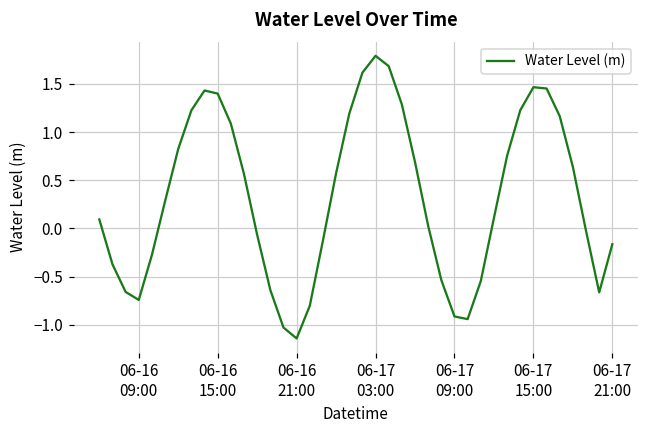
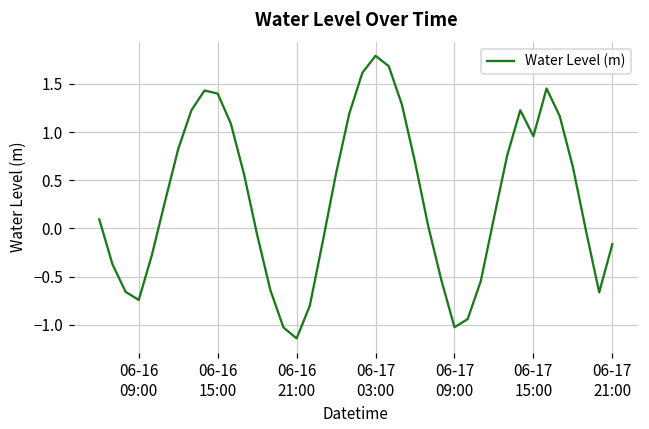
06-17 09:00: -0.9 -> -1.0
06-17 15:00: 1.5 -> 1.0
